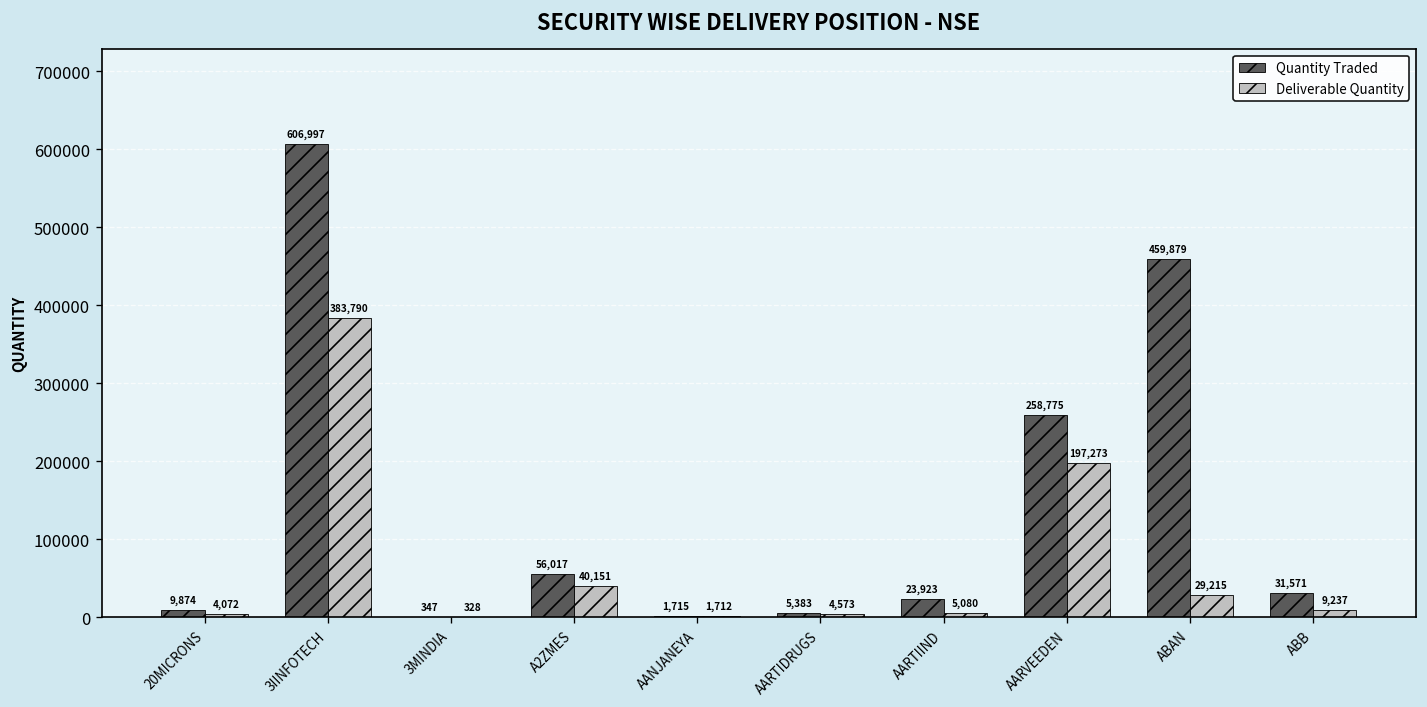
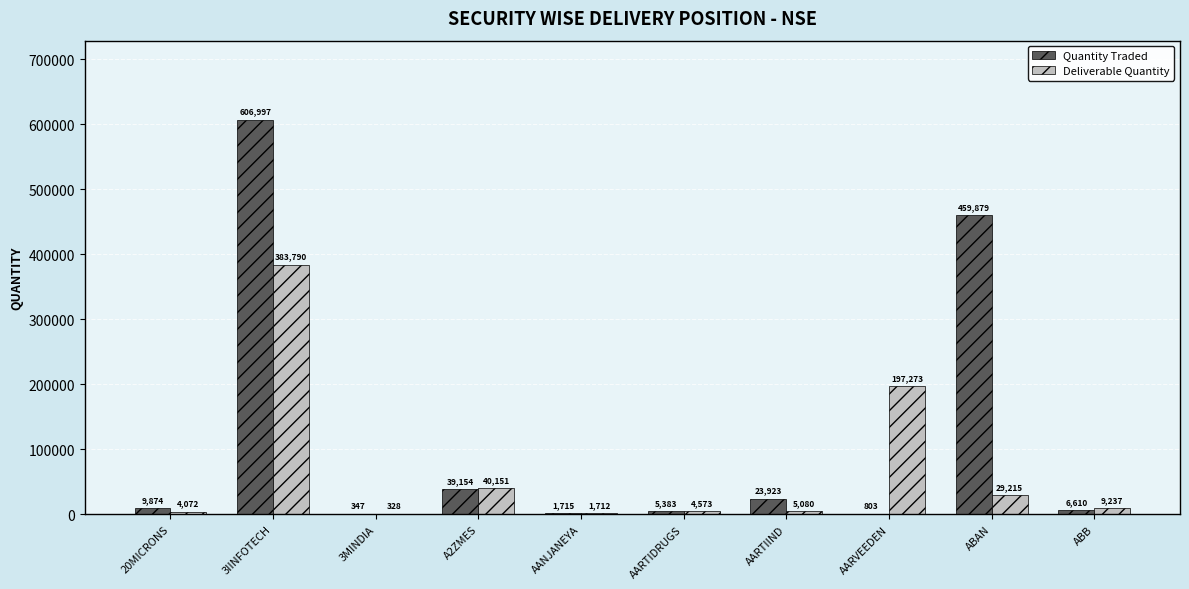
Quantity Traded, A2ZMES: 56,017 -> 39,154
Quantity Traded, AARVEEDEN: 258,775 -> 803
Quantity Traded, ABB: 31,571 -> 6,610
